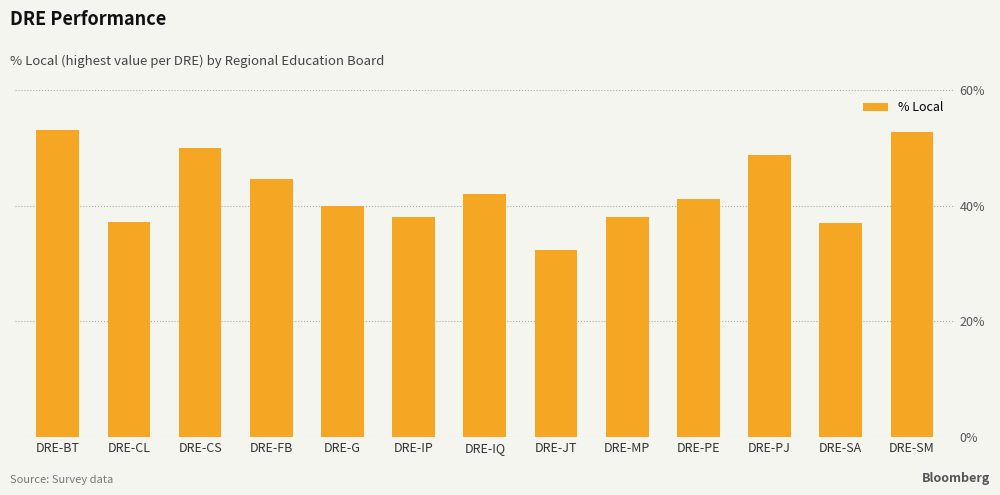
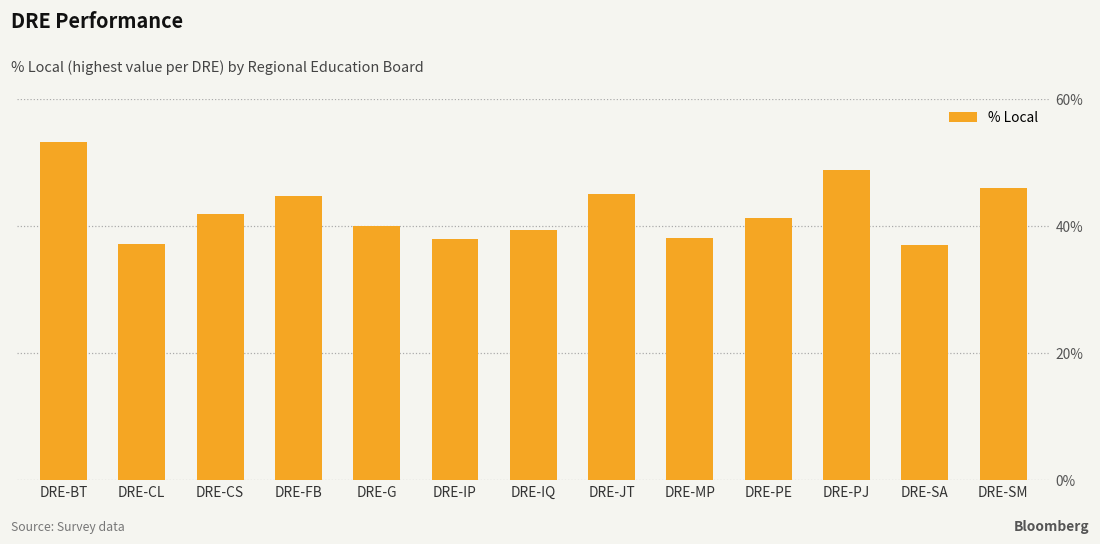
DRE-CS: 50% -> 42%
DRE-IQ: 42% -> 39%
DRE-JT: 32% -> 45%
DRE-SM: 53% -> 46%
